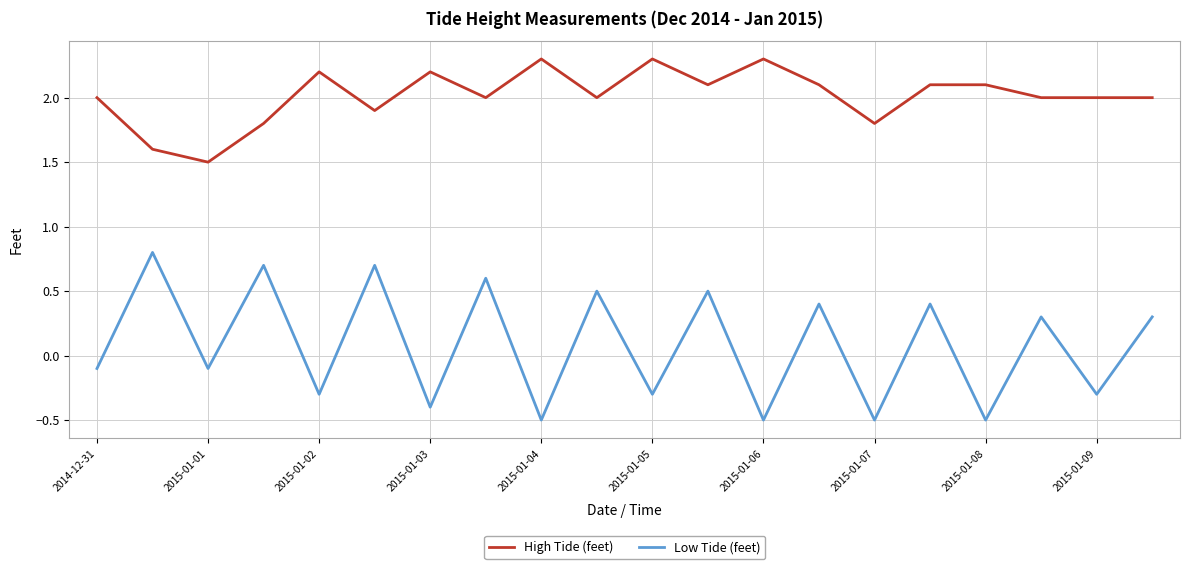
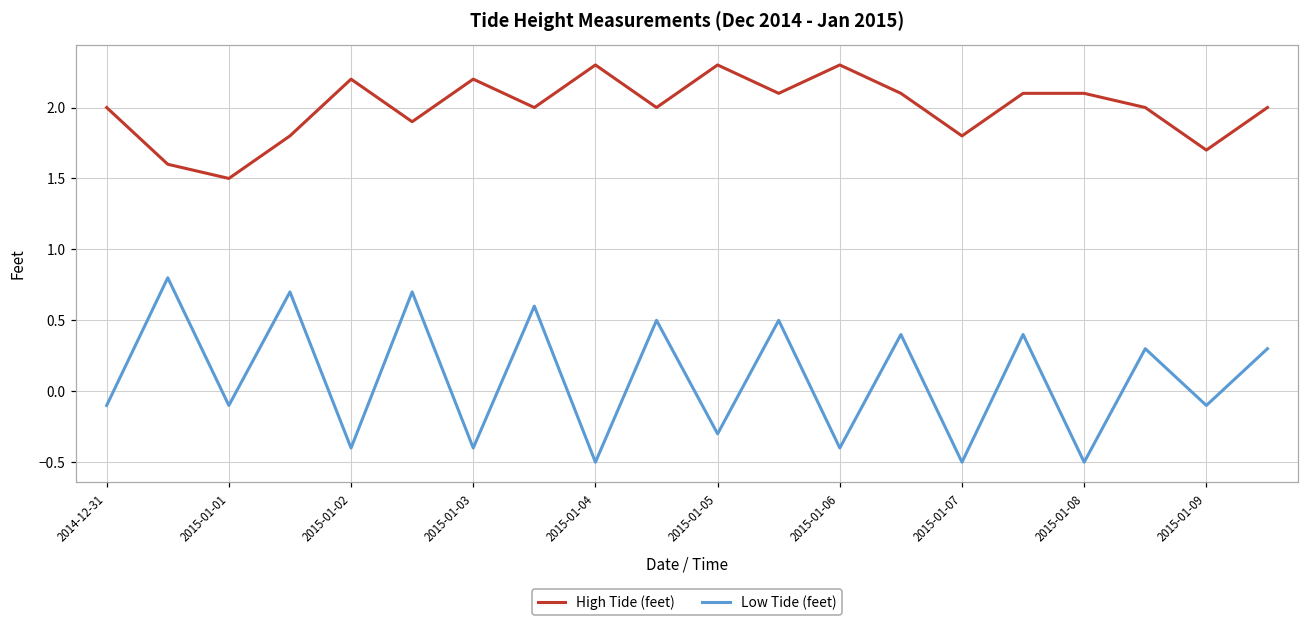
Low Tide (feet), 2015-01-02: -0.3 -> -0.4
Low Tide (feet), 2015-01-06: -0.5 -> -0.4
High Tide (feet), 2015-01-09: 2.0 -> 1.7
Low Tide (feet), 2015-01-09: -0.3 -> -0.1
